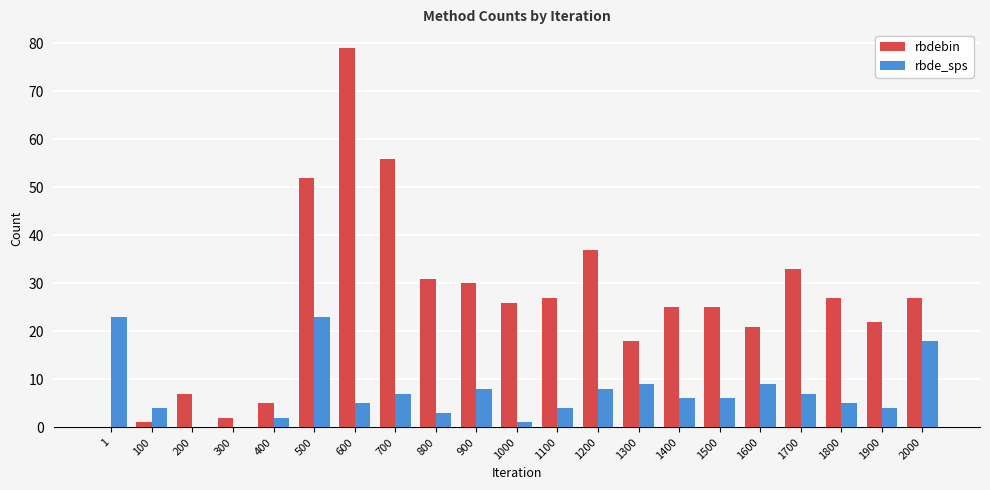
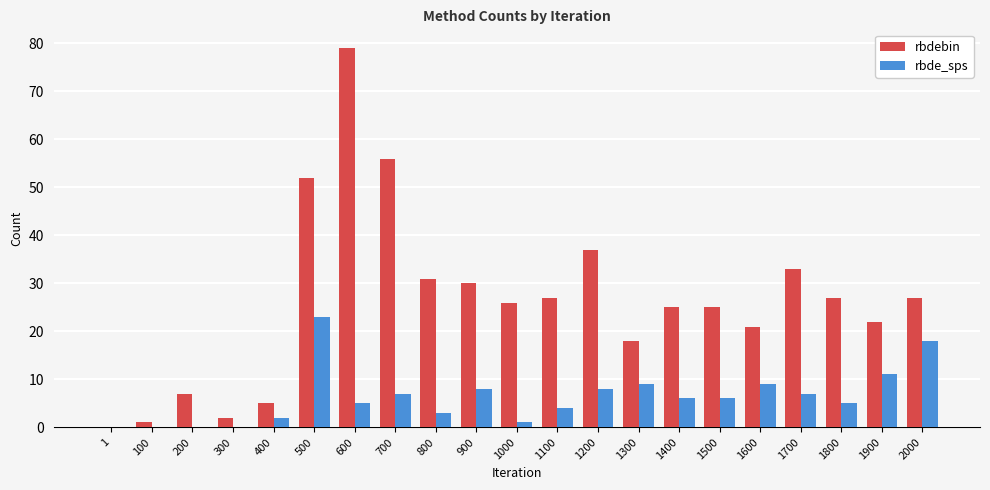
rbde_sps, 1: 23 -> 0
rbde_sps, 100: 4 -> 0
rbde_sps, 1900: 4 -> 11
